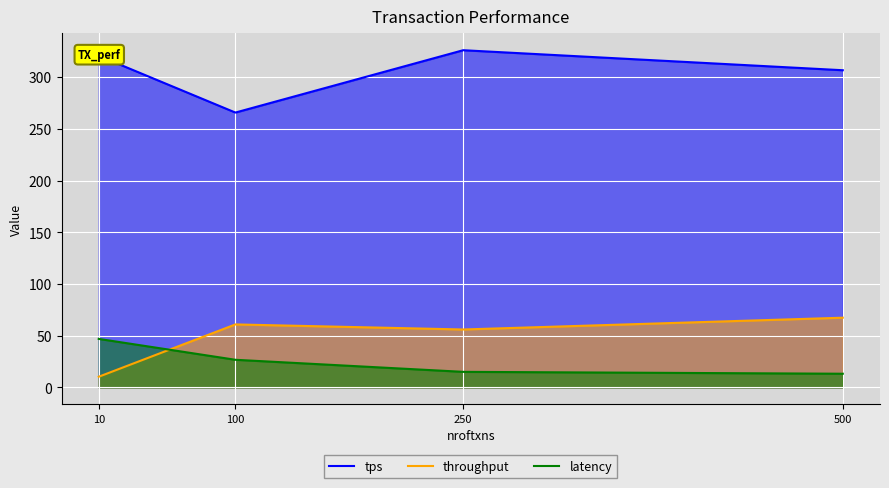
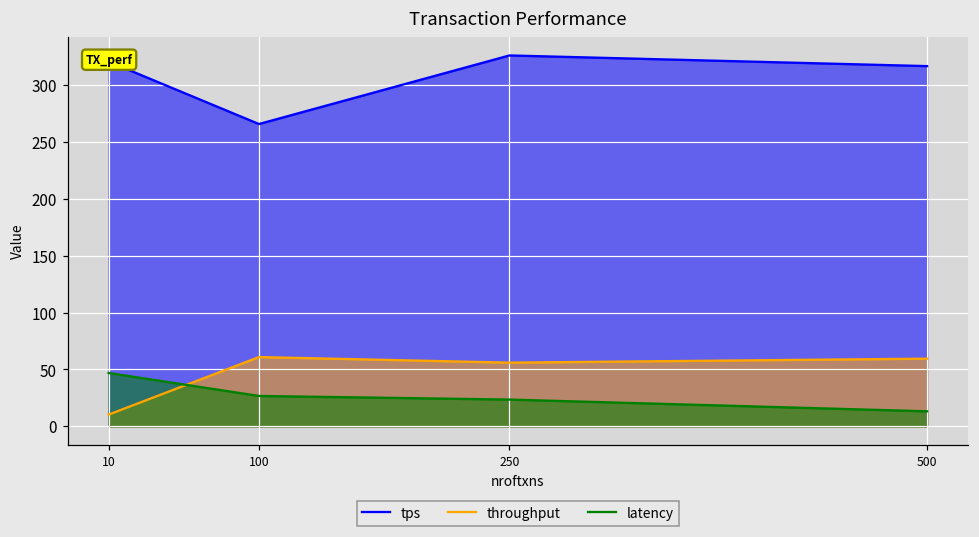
latency, 250: 15 -> 24
tps, 500: 307 -> 317
throughput, 500: 67 -> 60
